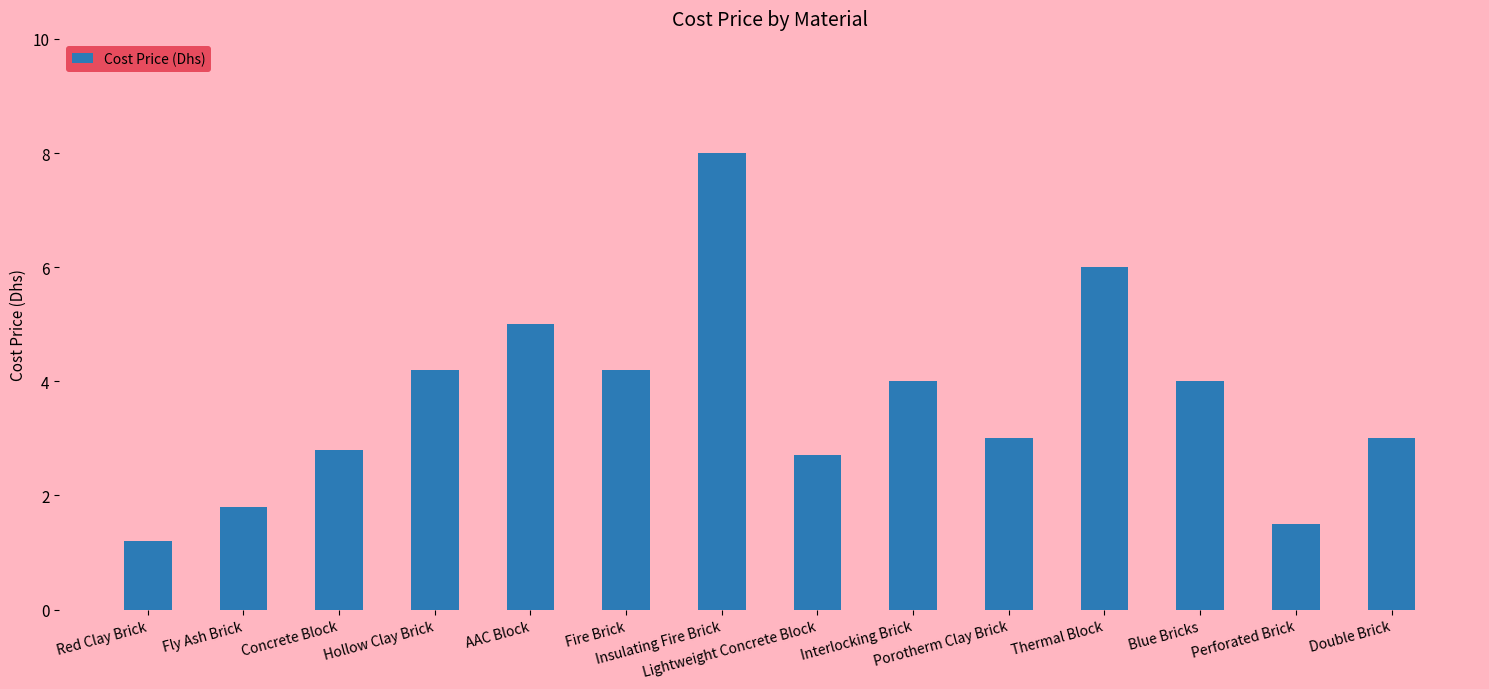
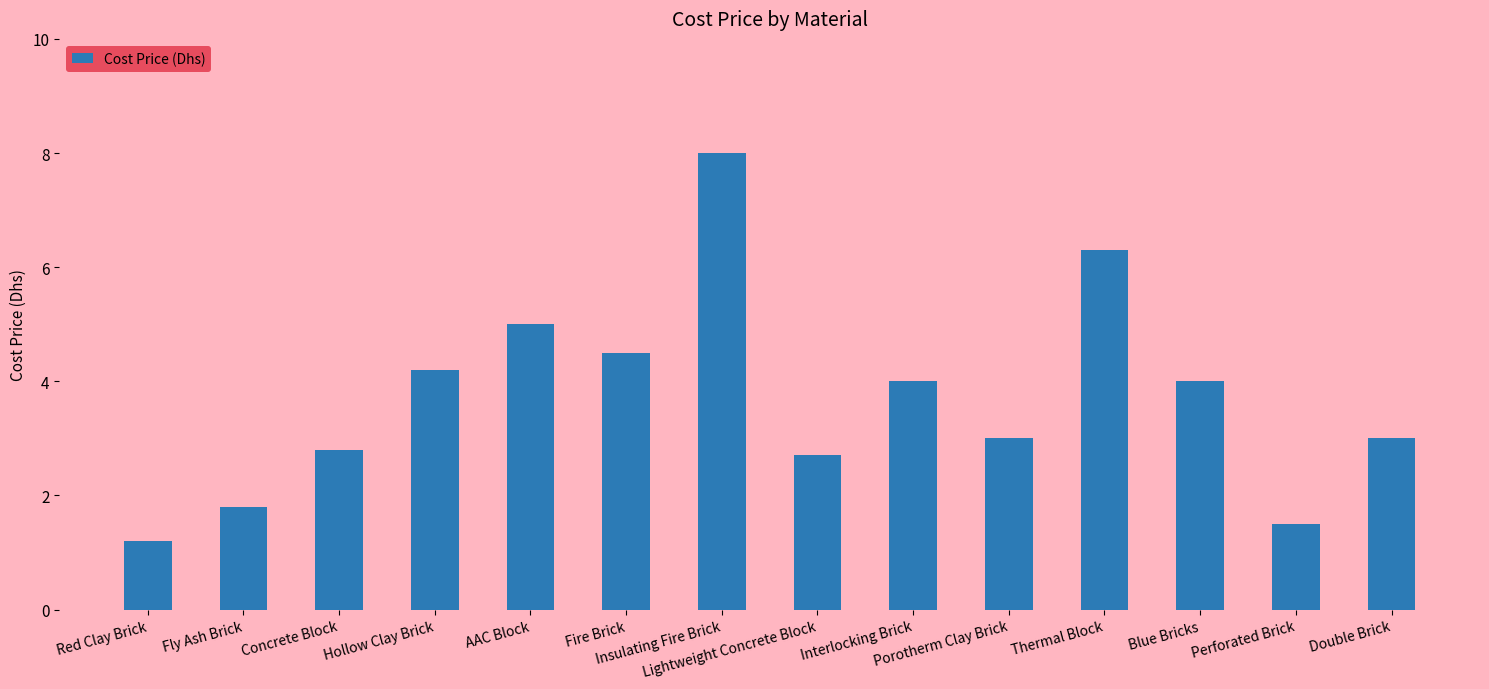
Fire Brick: 4.2 -> 4.5
Thermal Block: 6.0 -> 6.3
